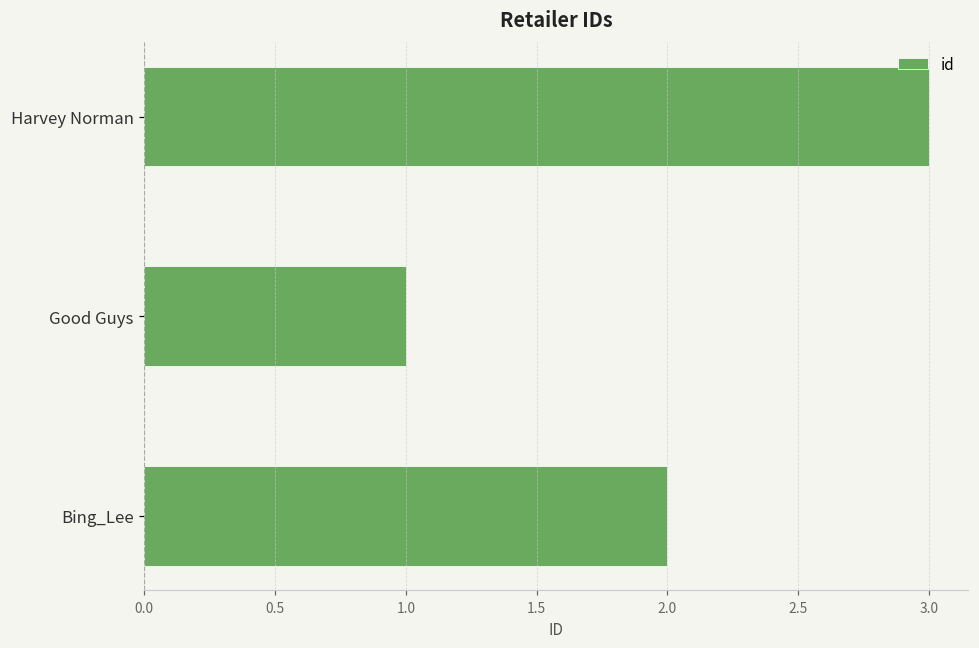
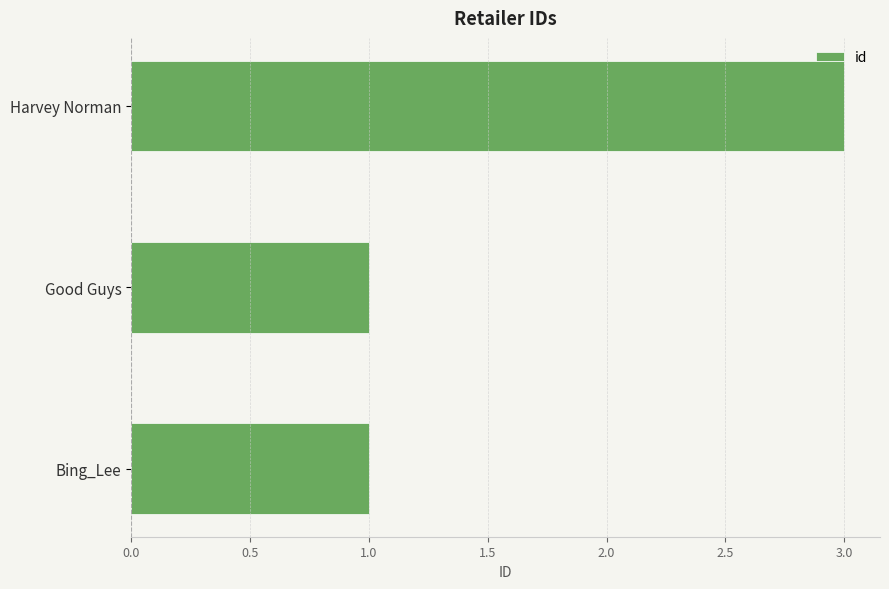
Bing_Lee: 2 -> 1
